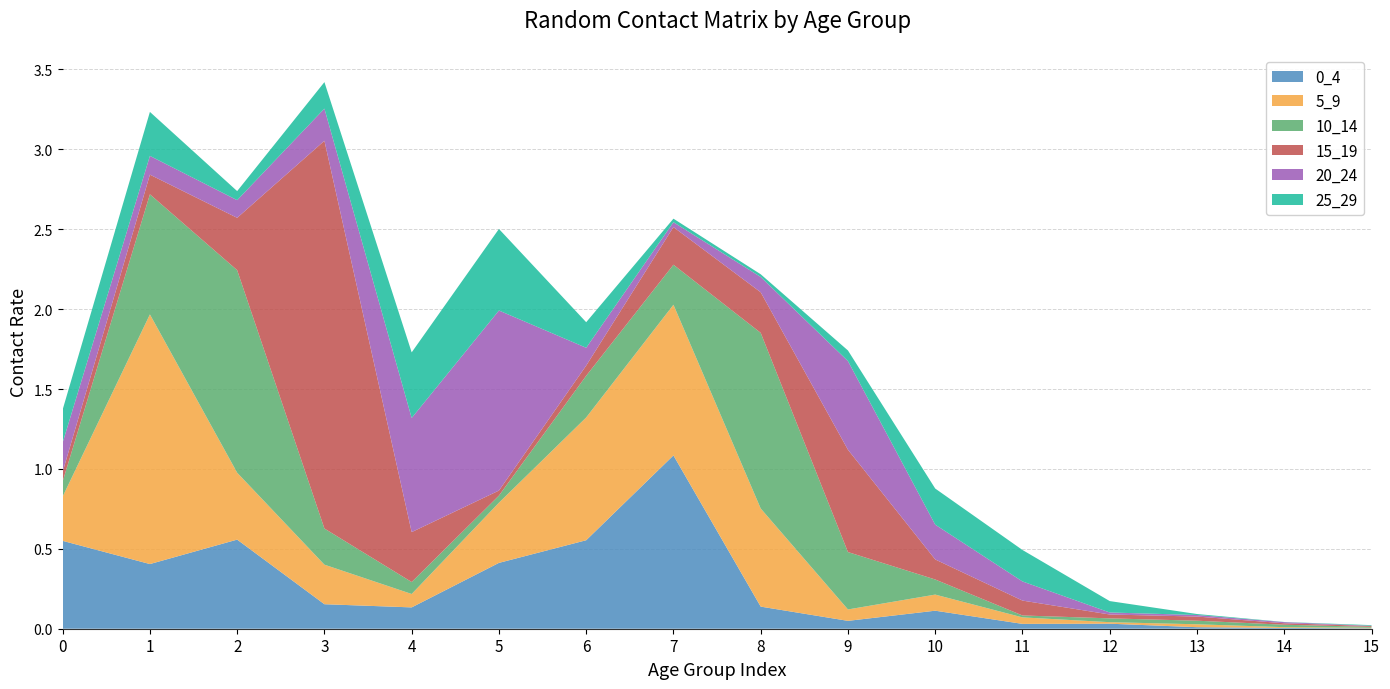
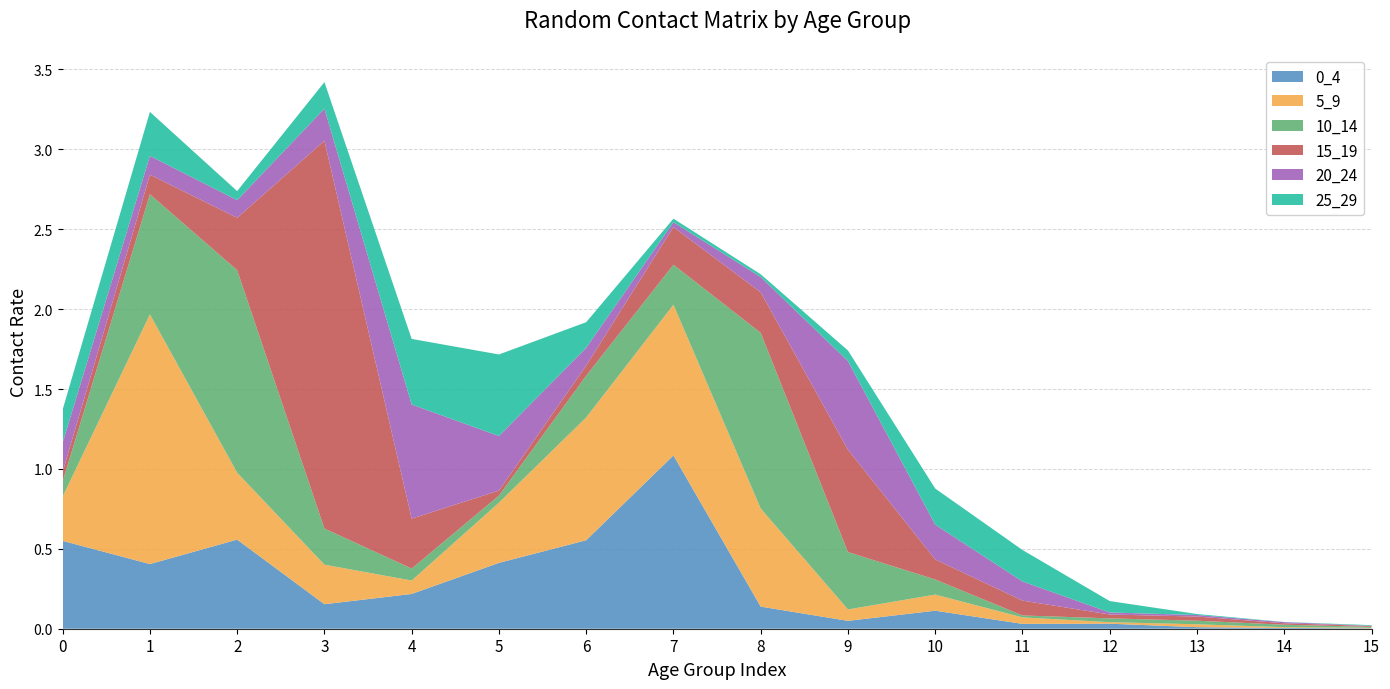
0_4, 4: 0.13 -> 0.22
20_24, 5: 1.13 -> 0.34
